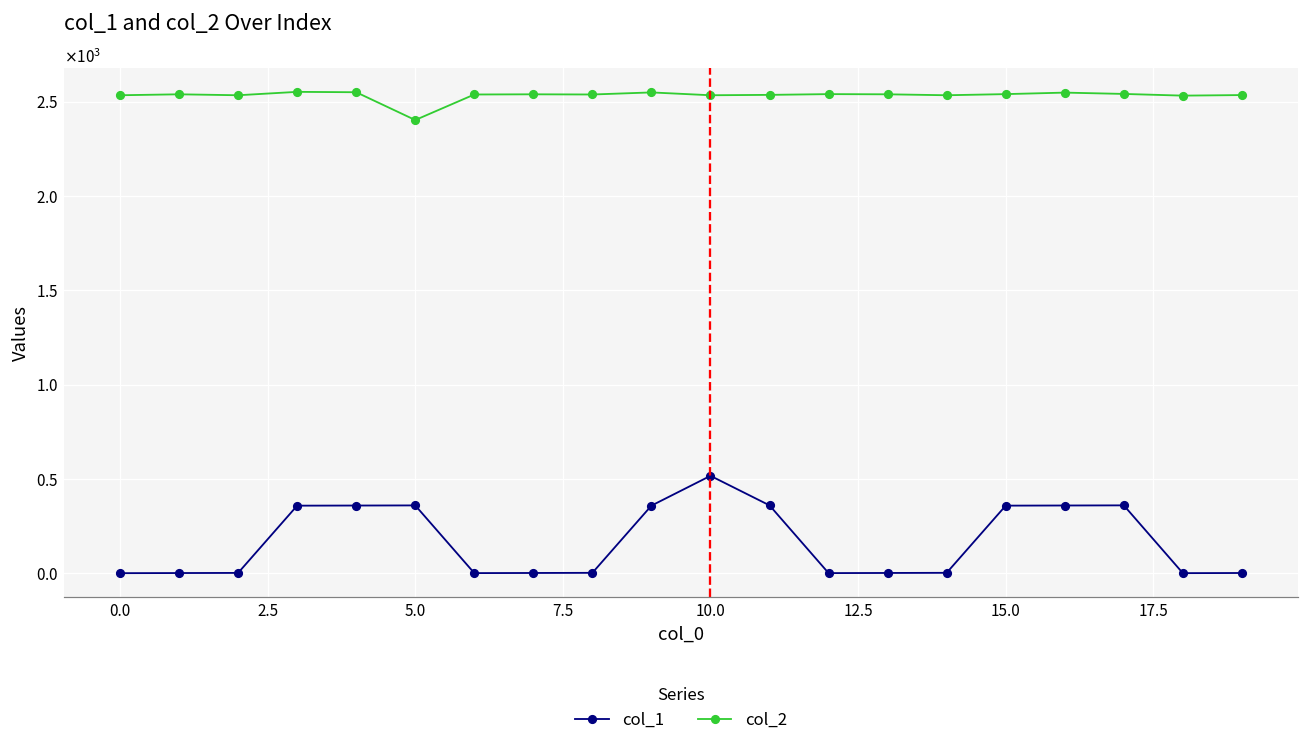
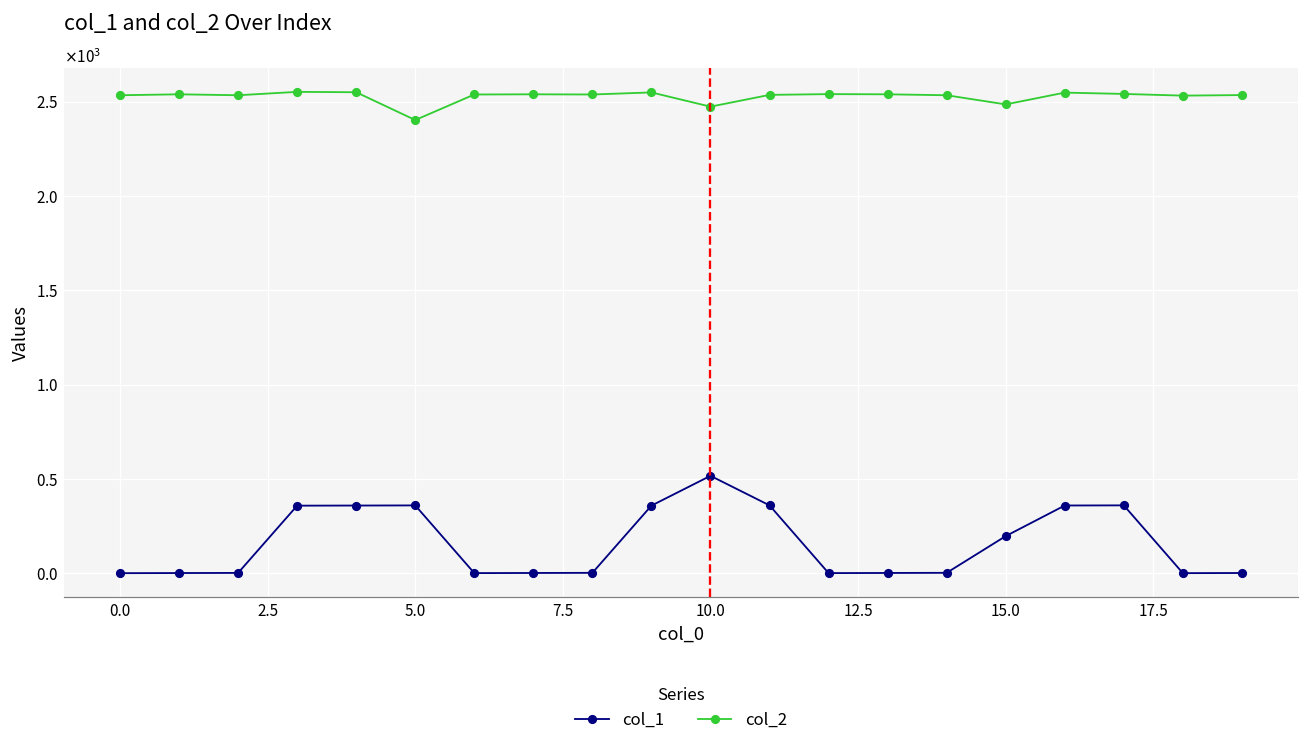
col_2, 10.0: 2540 -> 2470
col_1, 15.0: 360 -> 200
col_2, 15.0: 2540 -> 2490
